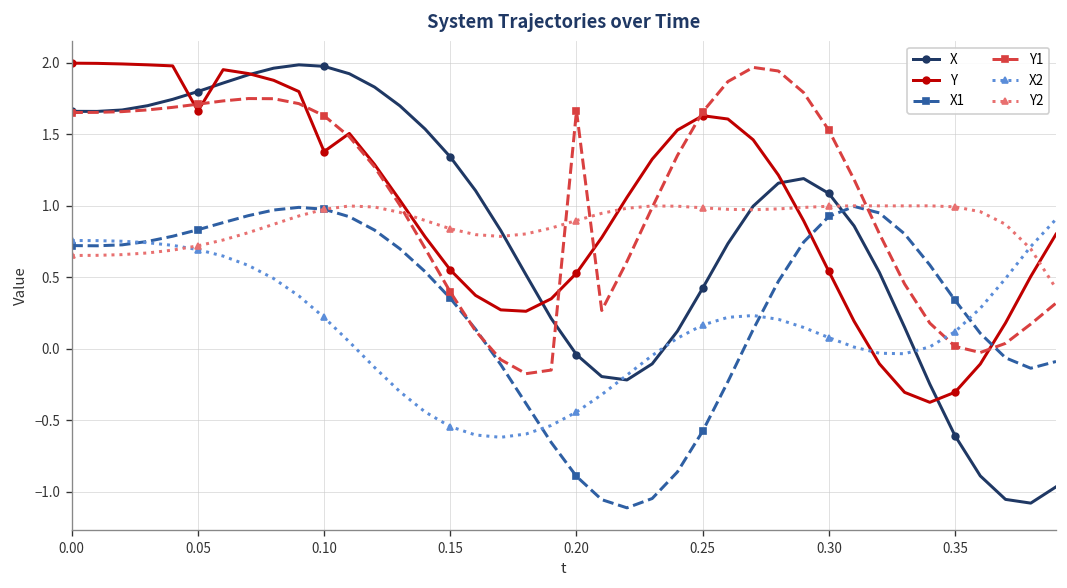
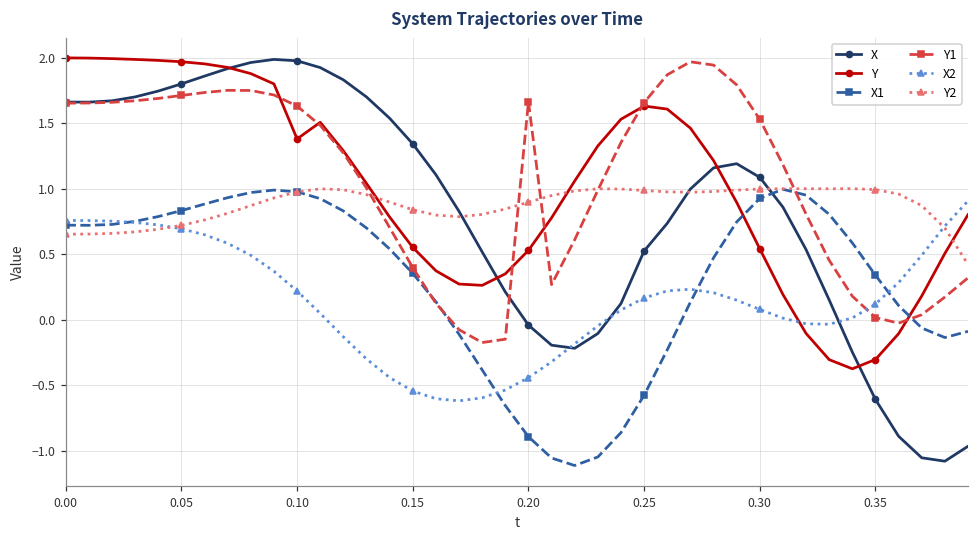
Y, 0.05: 1.66 -> 1.97
X, 0.25: 0.42 -> 0.52
